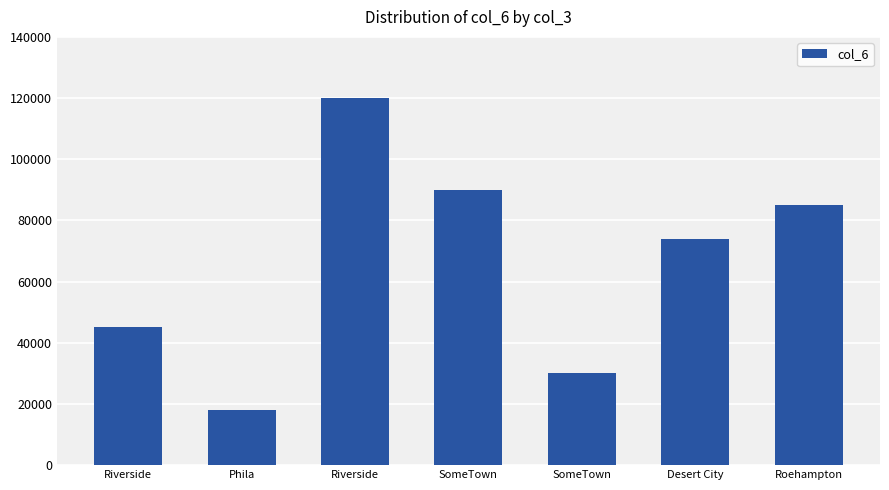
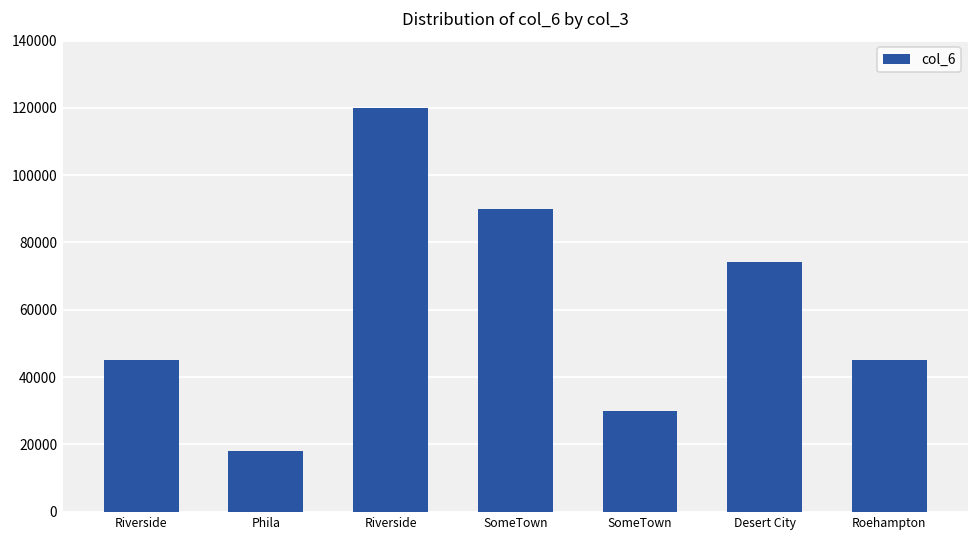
Roehampton: 85000 -> 45000
